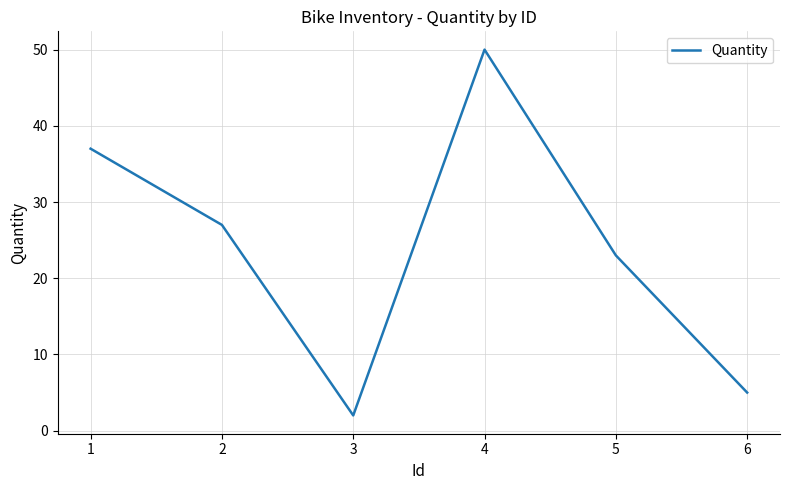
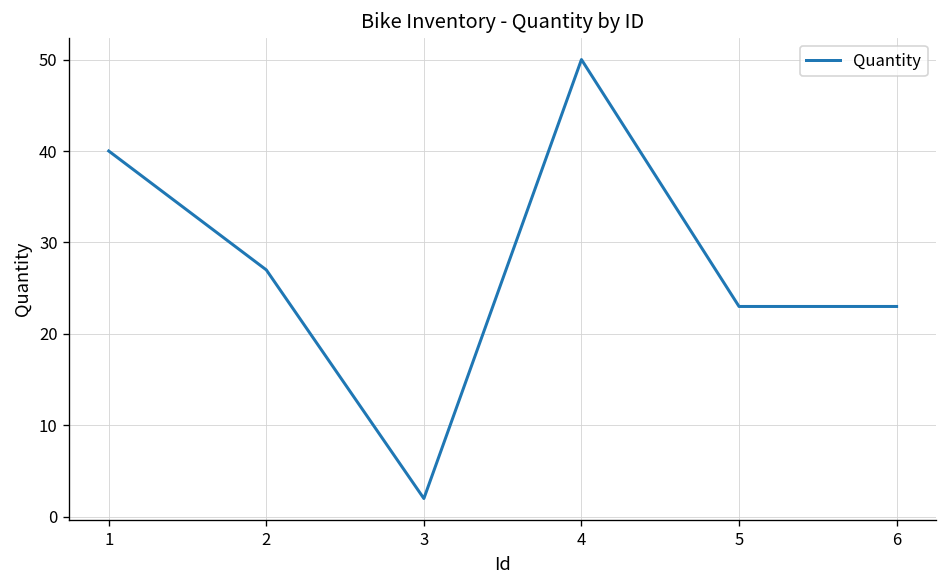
1: 37 -> 40
6: 5 -> 23
